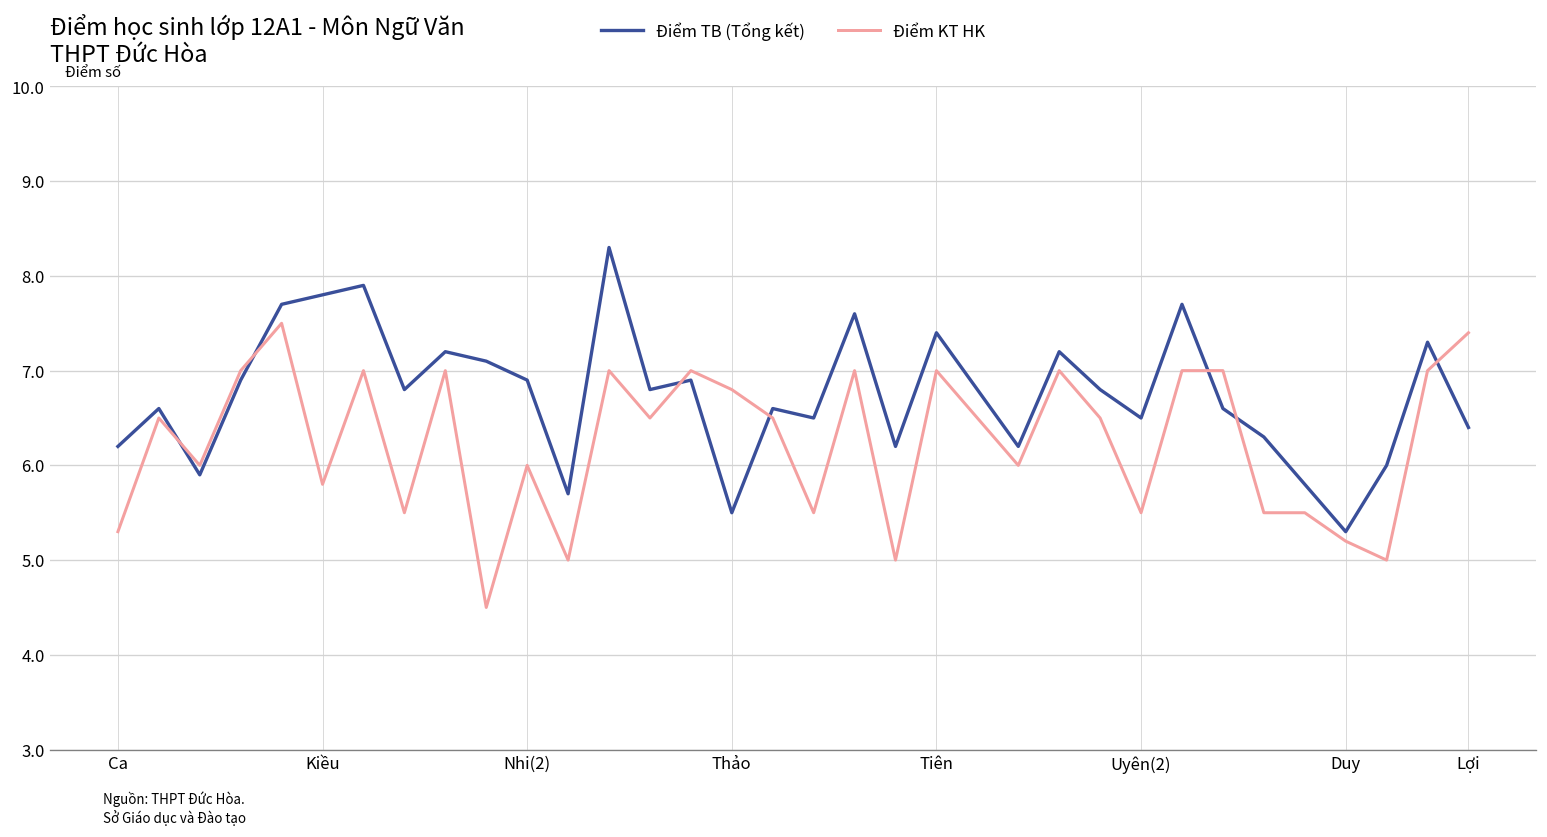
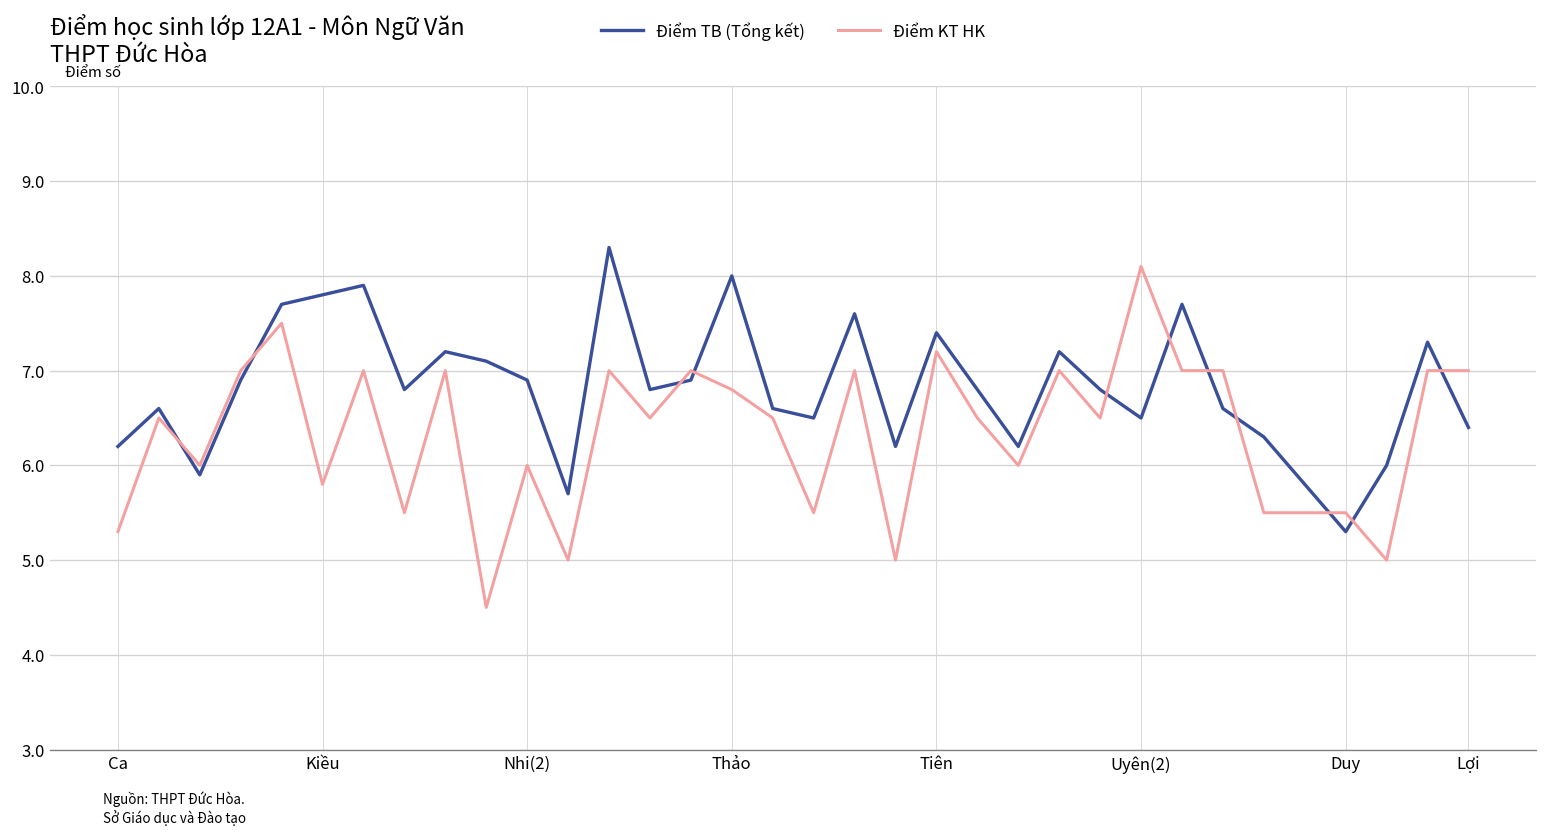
Điểm TB (Tổng kết), Thảo: 5.5 -> 8.0
Điểm KT HK, Tiên: 7.0 -> 7.2
Điểm KT HK, Uyên(2): 5.5 -> 8.1
Điểm KT HK, Duy: 5.2 -> 5.5
Điểm KT HK, Lợi: 7.4 -> 7.0
